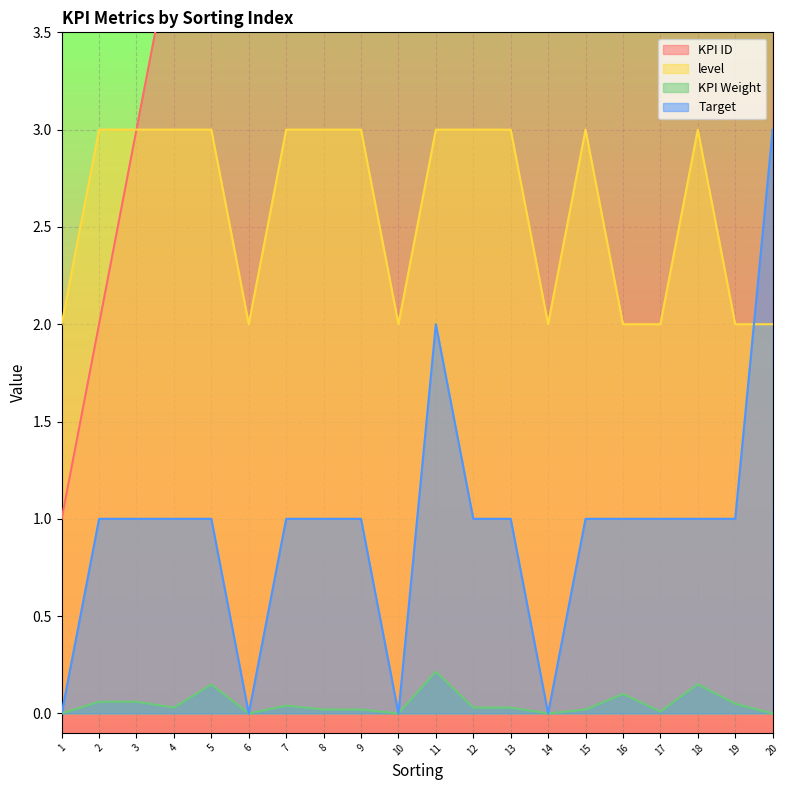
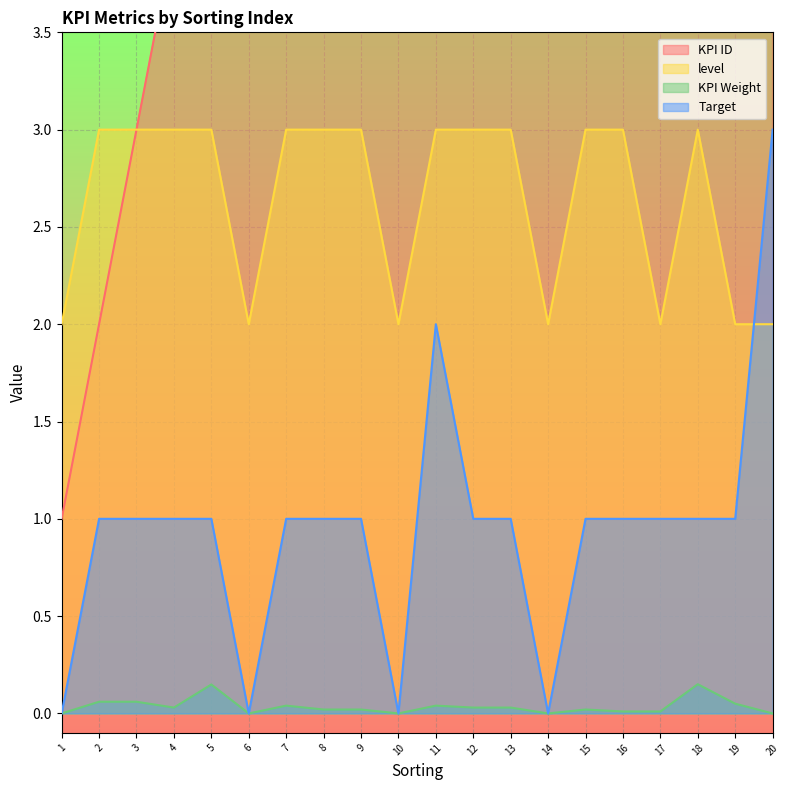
KPI Weight, 11: 0.21 -> 0.04
level, 16: 2 -> 3
KPI Weight, 16: 0.10 -> 0.01
